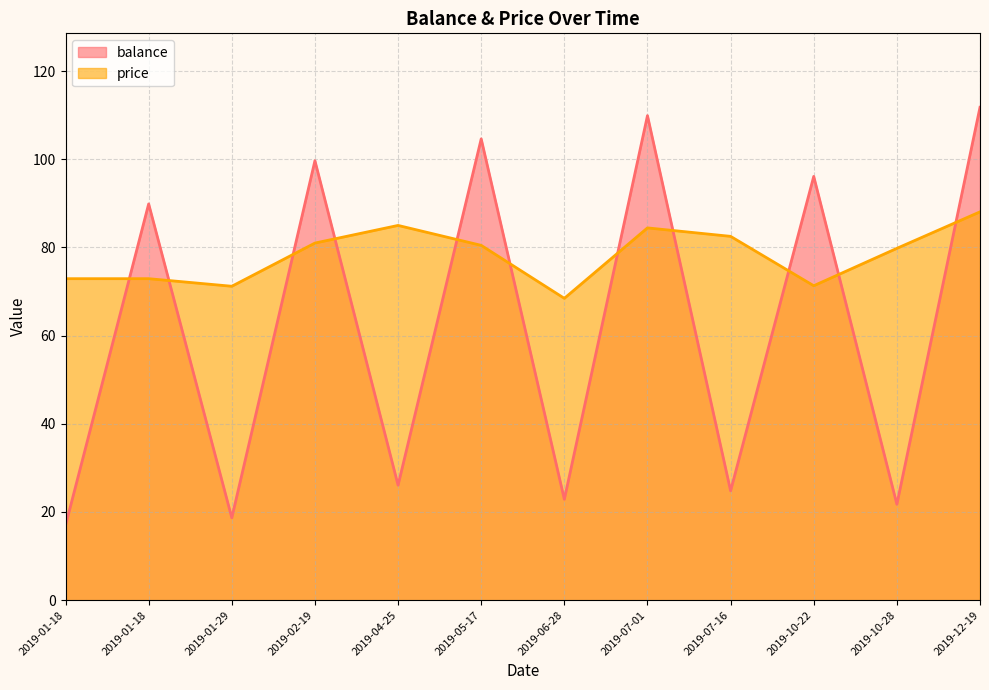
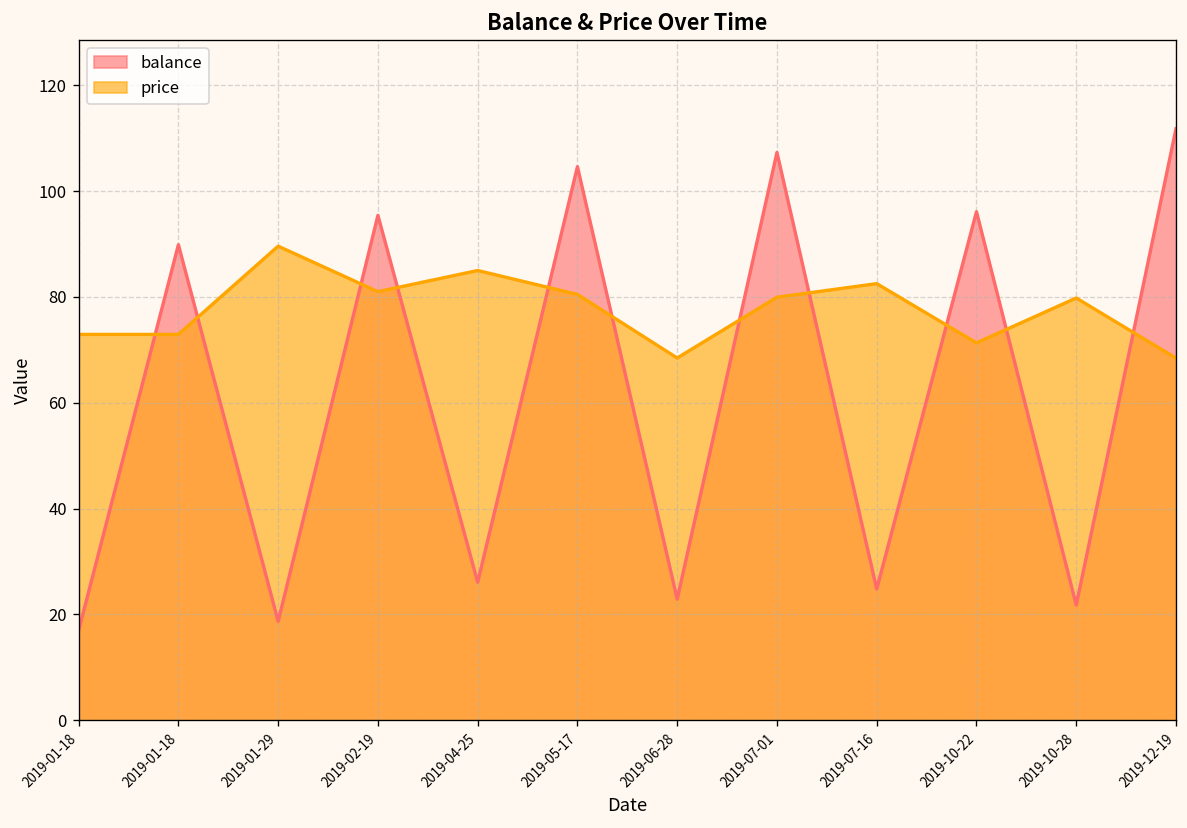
price, 2019-01-29: 71 -> 90
balance, 2019-02-19: 100 -> 95
balance, 2019-07-01: 110 -> 107
price, 2019-07-01: 84 -> 80
price, 2019-12-19: 88 -> 68
